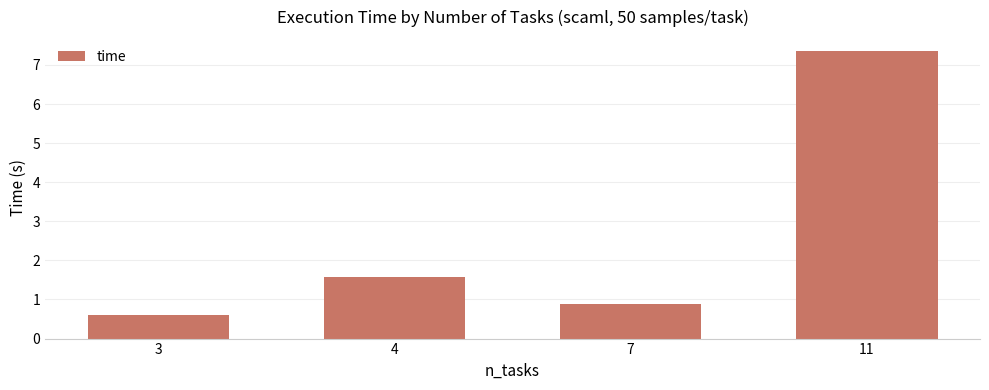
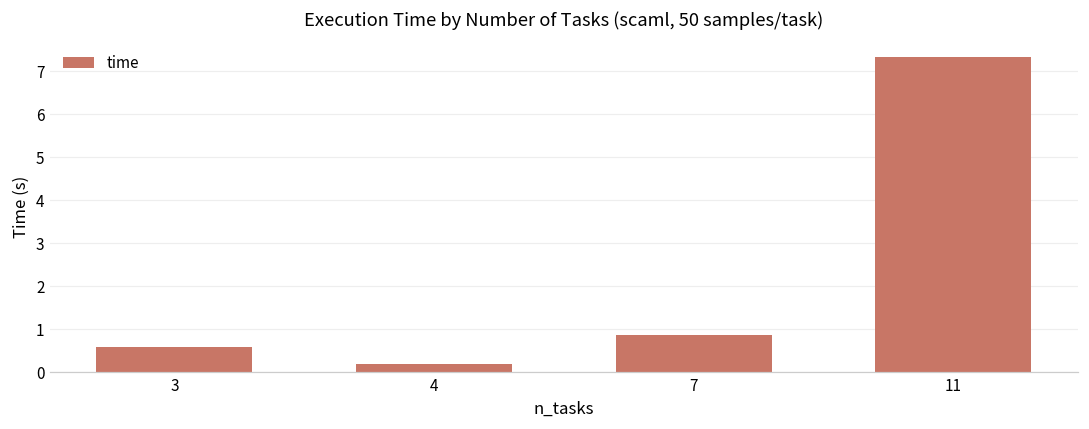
4: 1.6 -> 0.2
